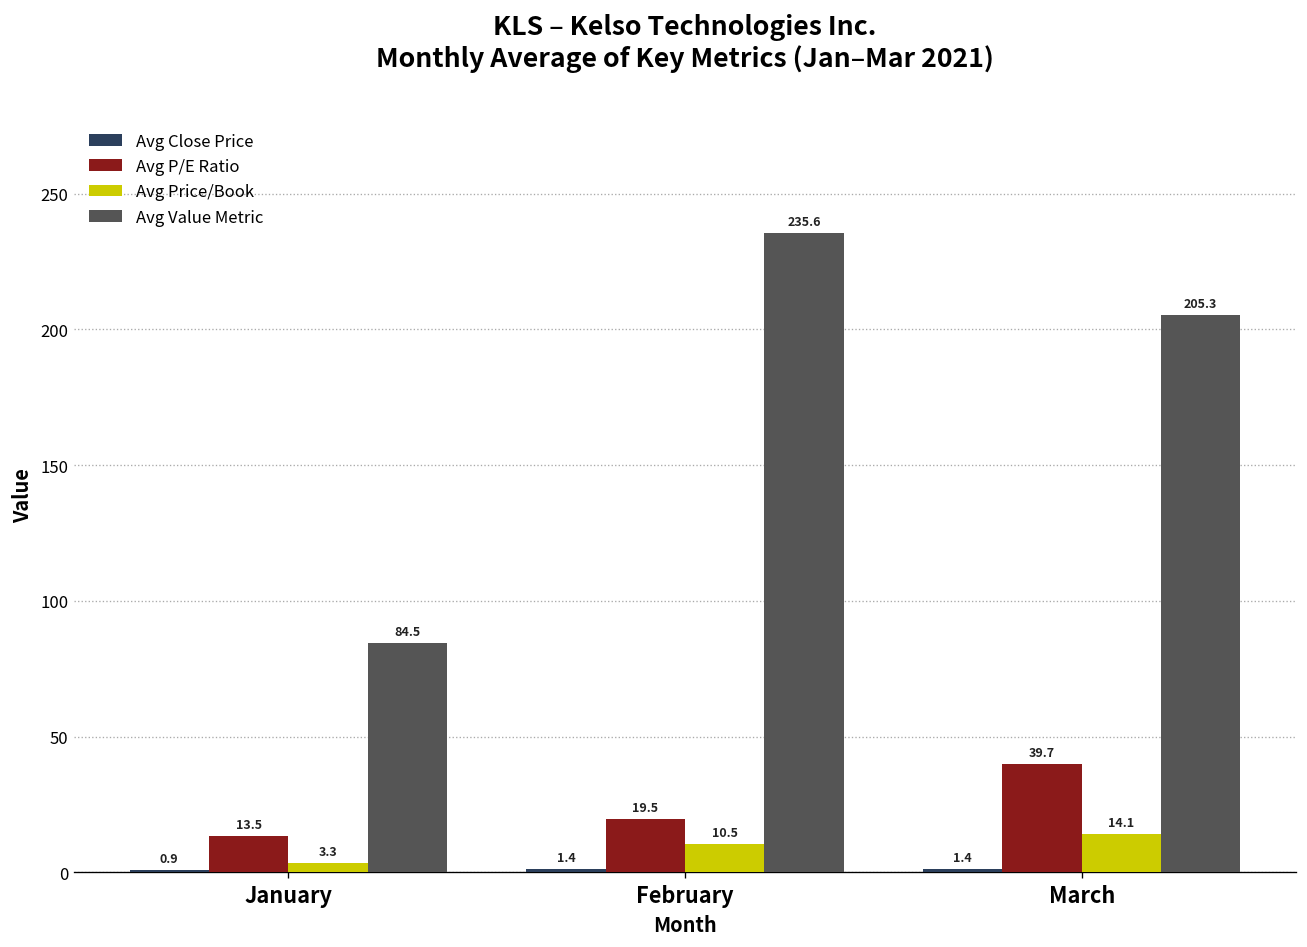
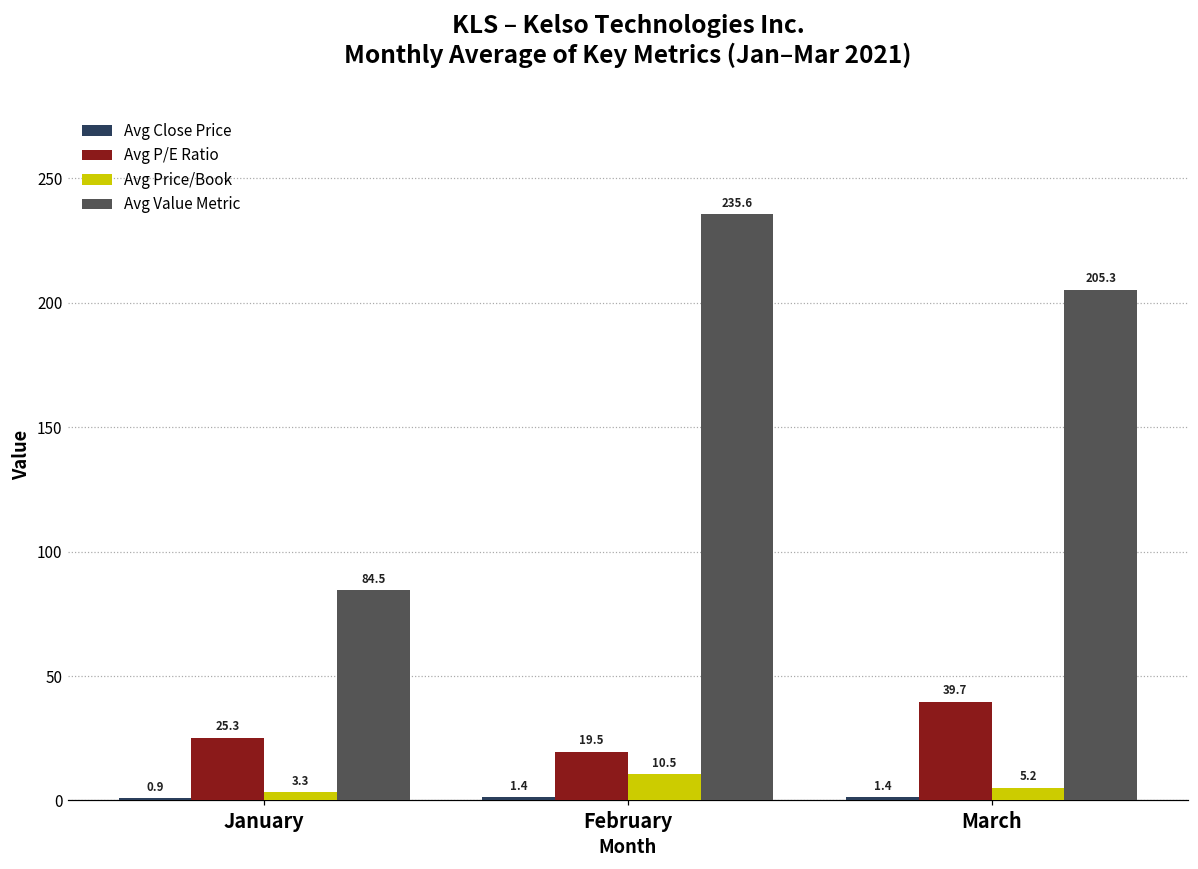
Avg P/E Ratio, January: 13.5 -> 25.3
Avg Price/Book, March: 14.1 -> 5.2
